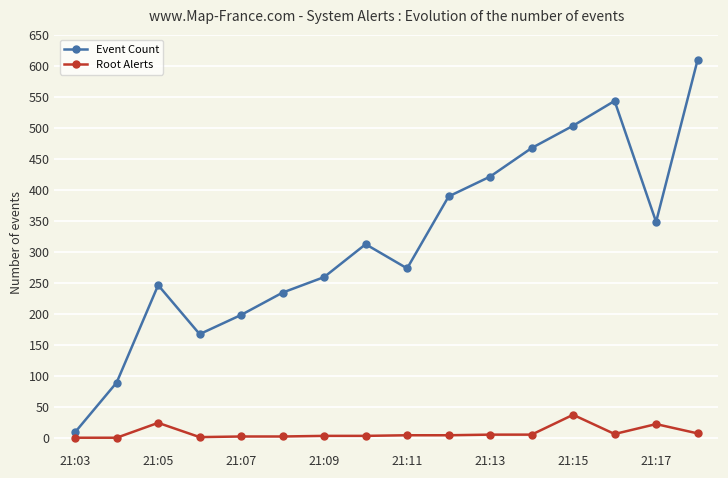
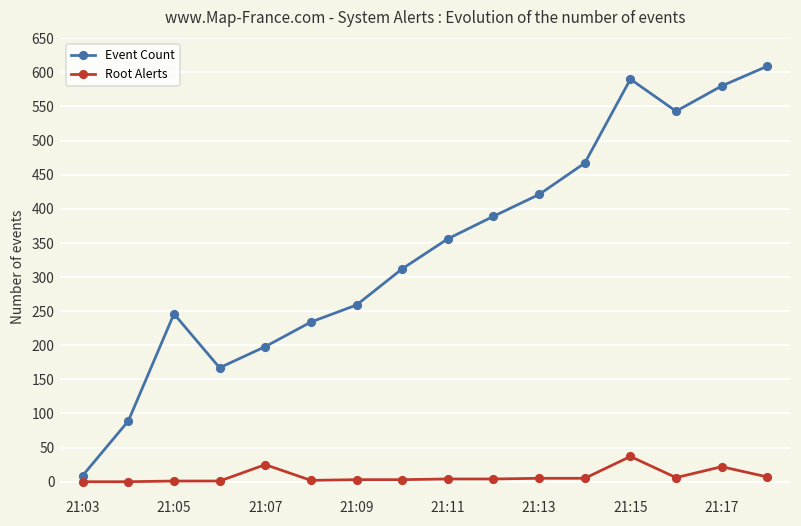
Root Alerts, 21:05: 20 -> 0
Root Alerts, 21:07: 0 -> 30
Event Count, 21:11: 270 -> 360
Event Count, 21:15: 500 -> 590
Event Count, 21:17: 350 -> 580
